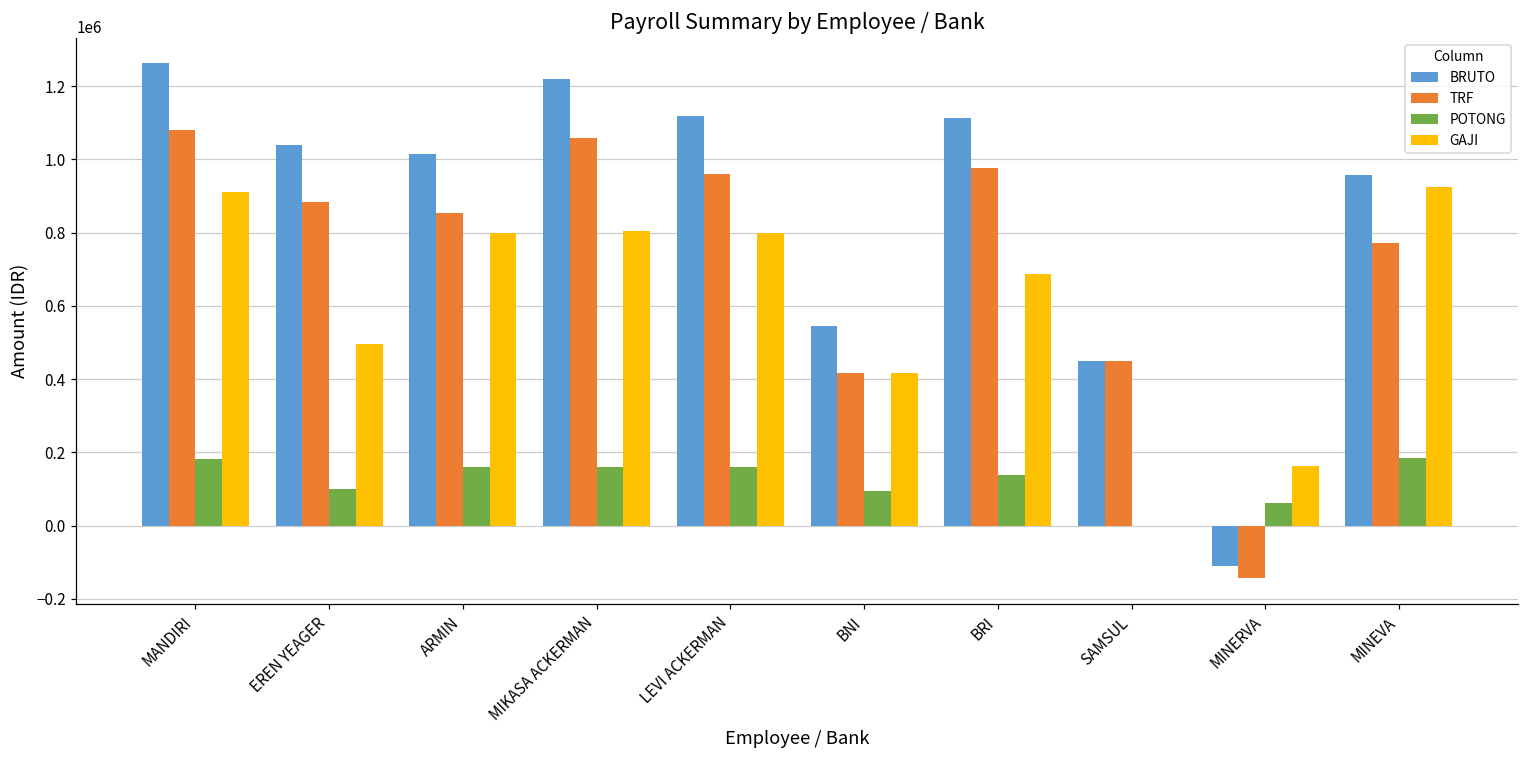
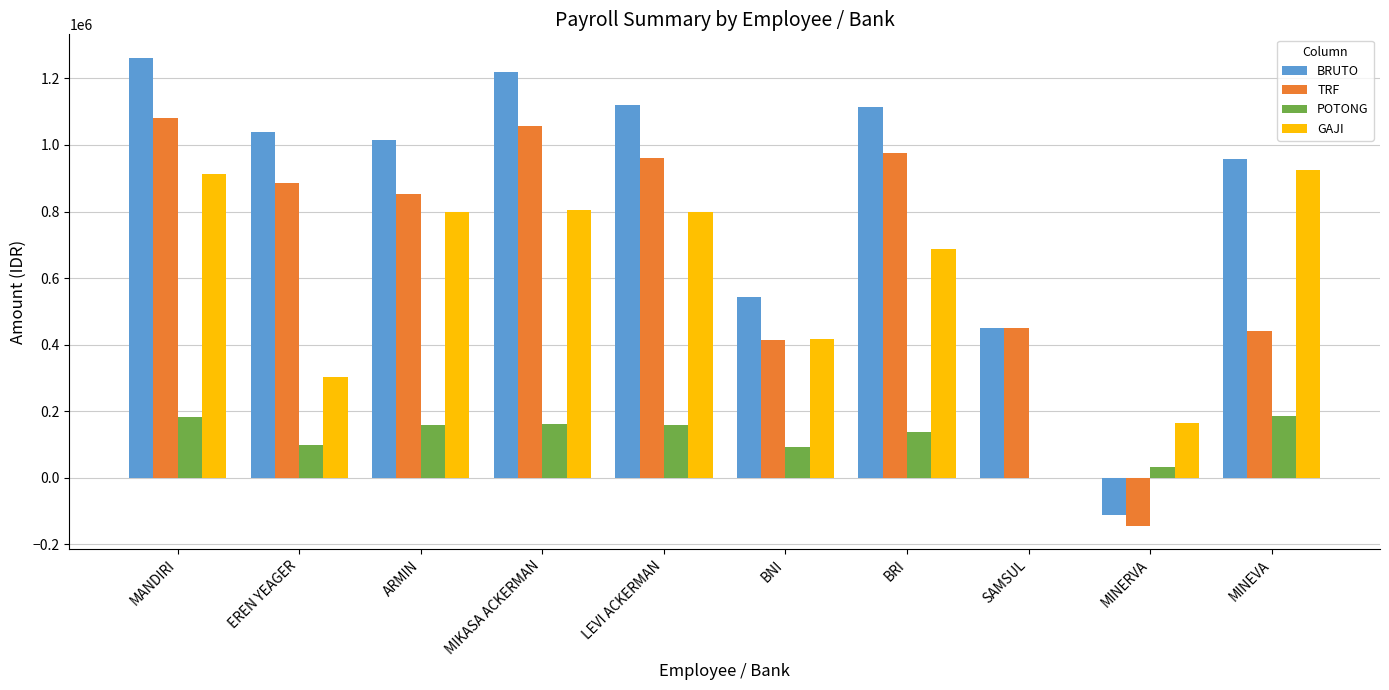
GAJI, EREN YEAGER: 500000 -> 300000
POTONG, MINERVA: 60000 -> 30000
TRF, MINEVA: 770000 -> 440000
